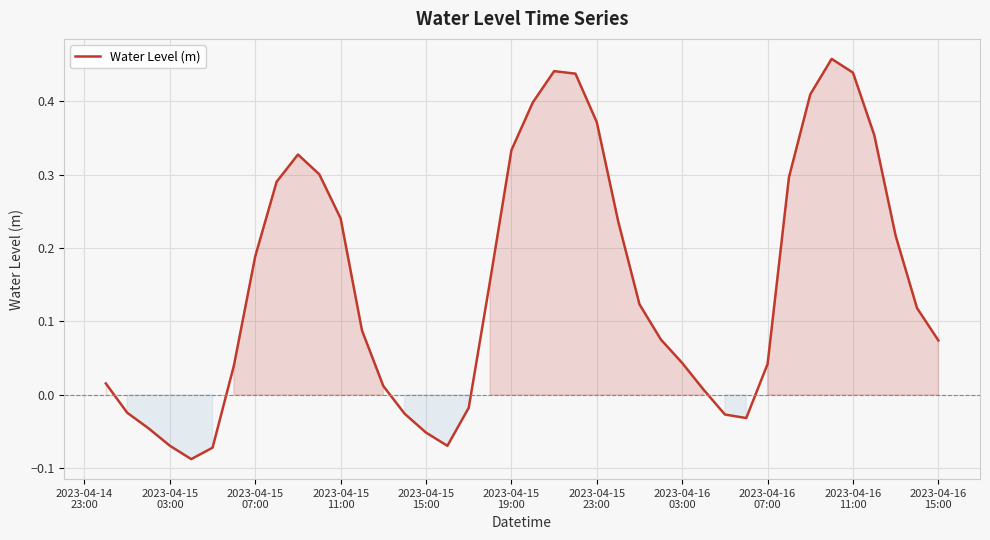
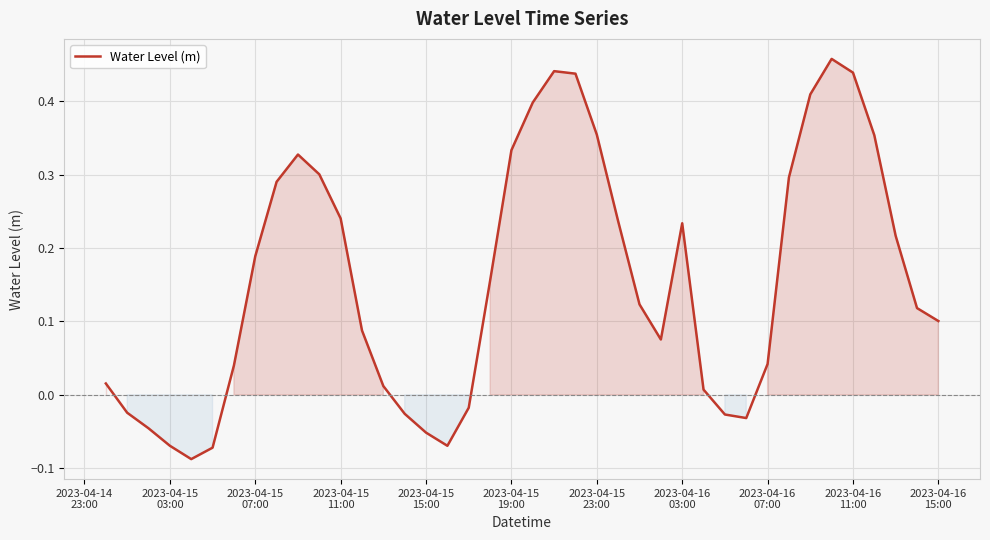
2023-04-15 23:00: 0.37 -> 0.35
2023-04-16 03:00: 0.04 -> 0.23
2023-04-16 15:00: 0.07 -> 0.10
